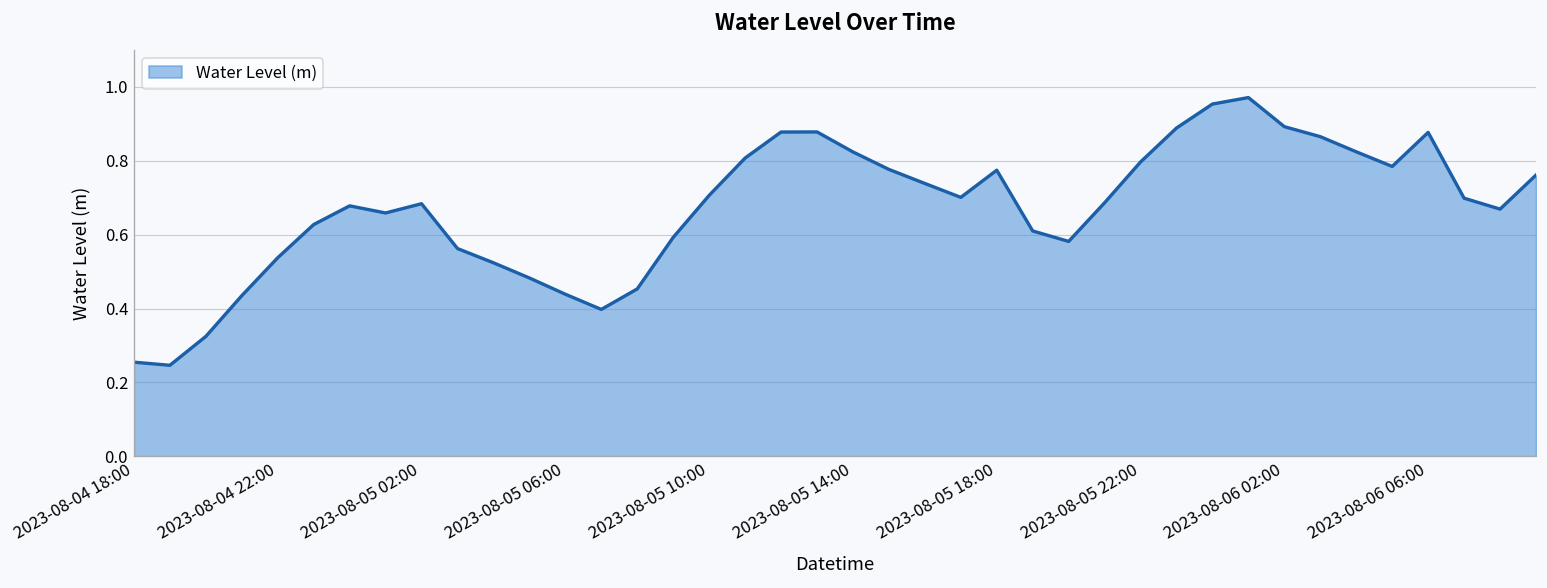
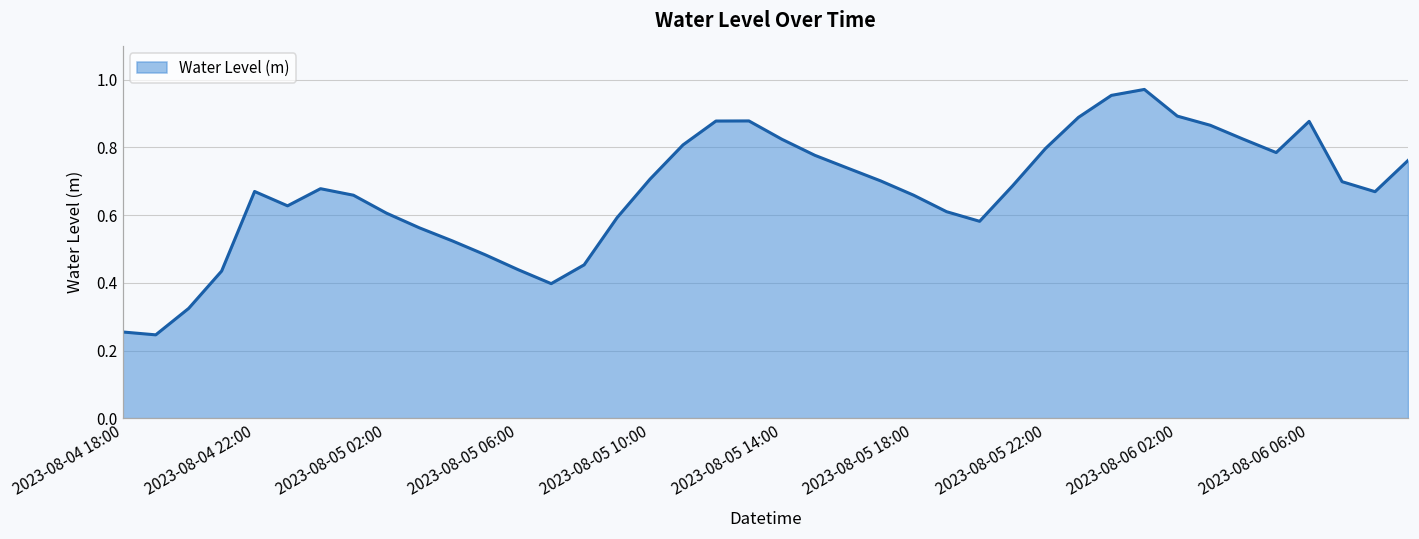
2023-08-04 22:00: 0.54 -> 0.67
2023-08-05 02:00: 0.68 -> 0.61
2023-08-05 18:00: 0.77 -> 0.66
